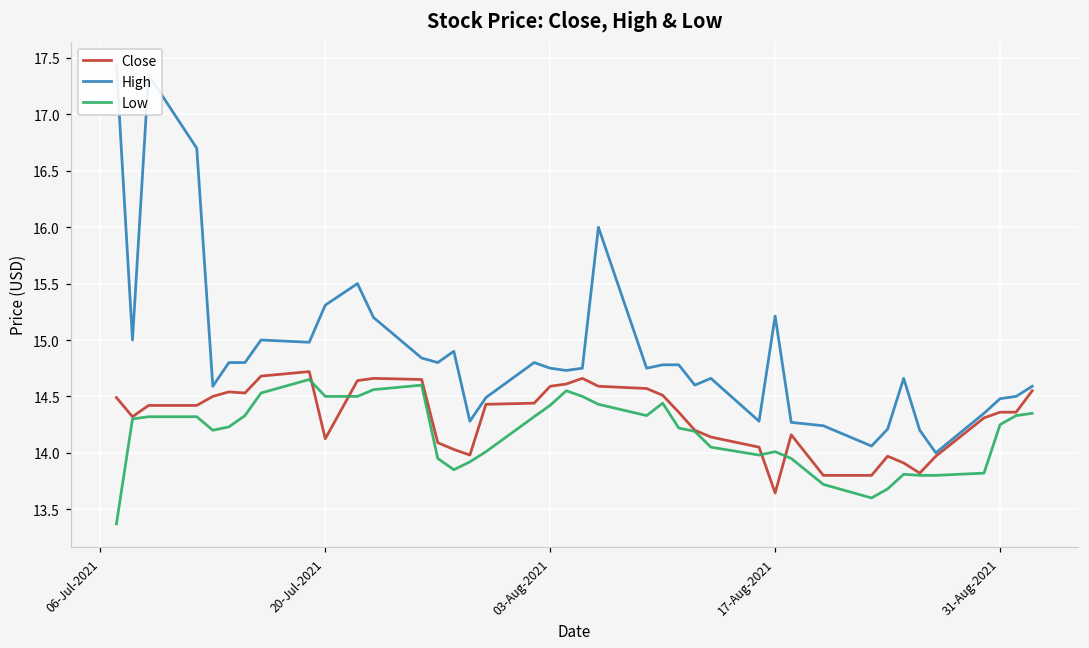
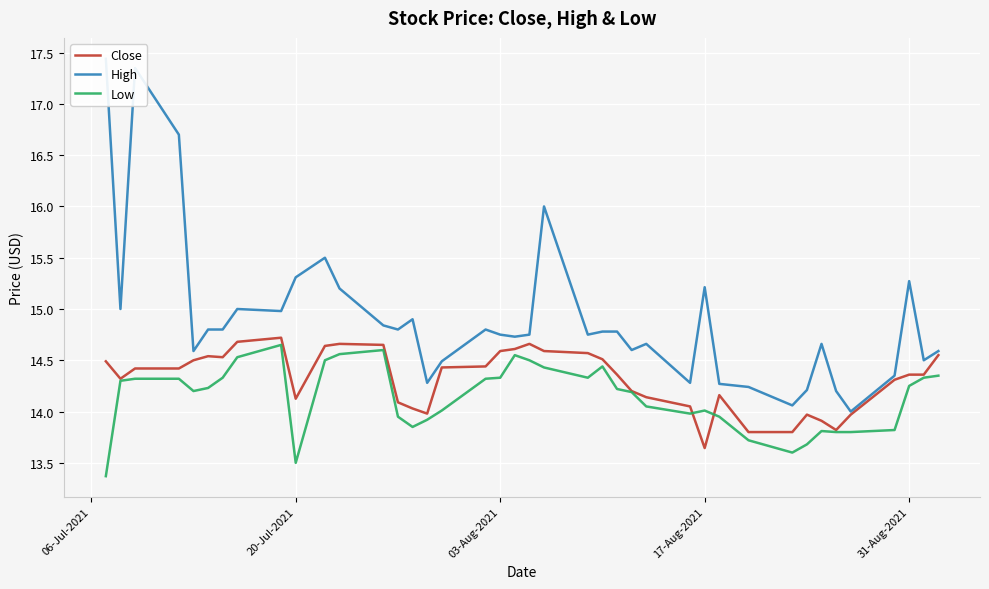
Low, 20-Jul-2021: 14.5 -> 13.5
Low, 03-Aug-2021: 14.42 -> 14.33
High, 31-Aug-2021: 14.48 -> 15.27
